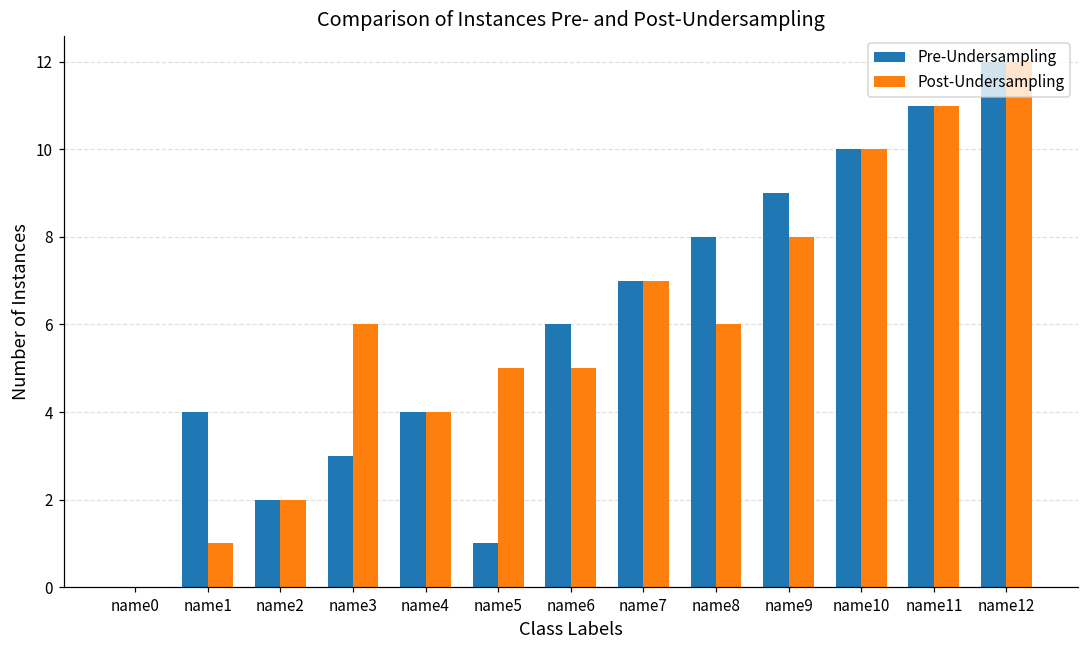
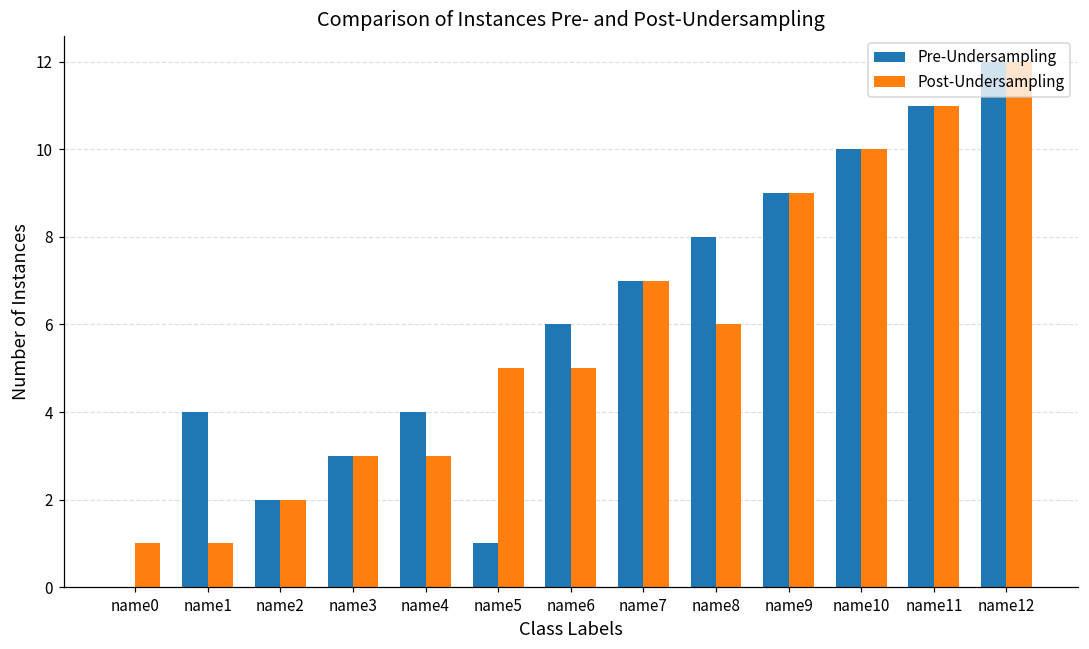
Post-Undersampling, name0: 0 -> 1
Post-Undersampling, name3: 6 -> 3
Post-Undersampling, name4: 4 -> 3
Post-Undersampling, name9: 8 -> 9
